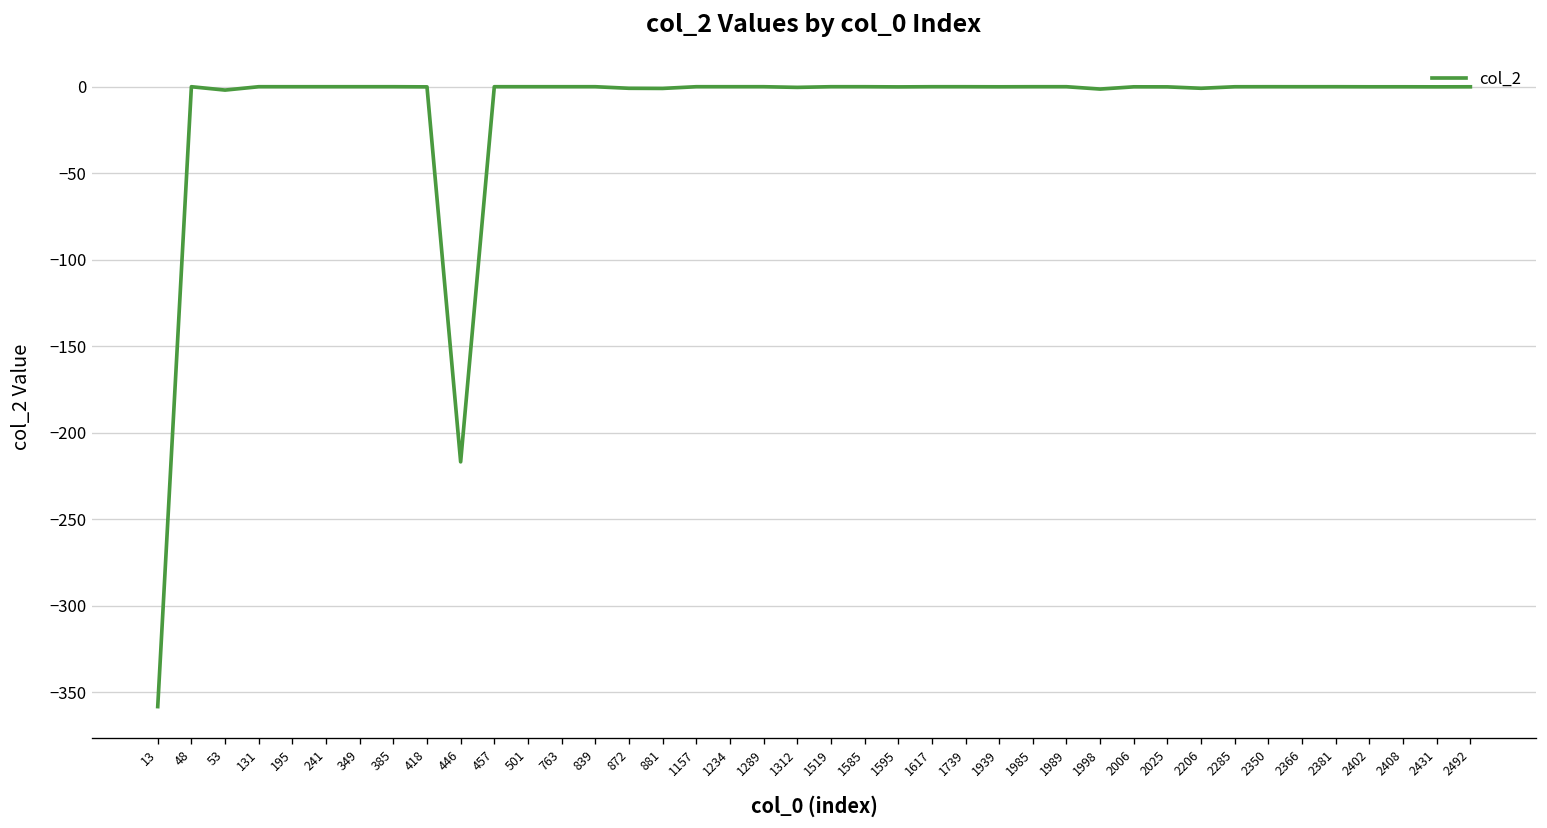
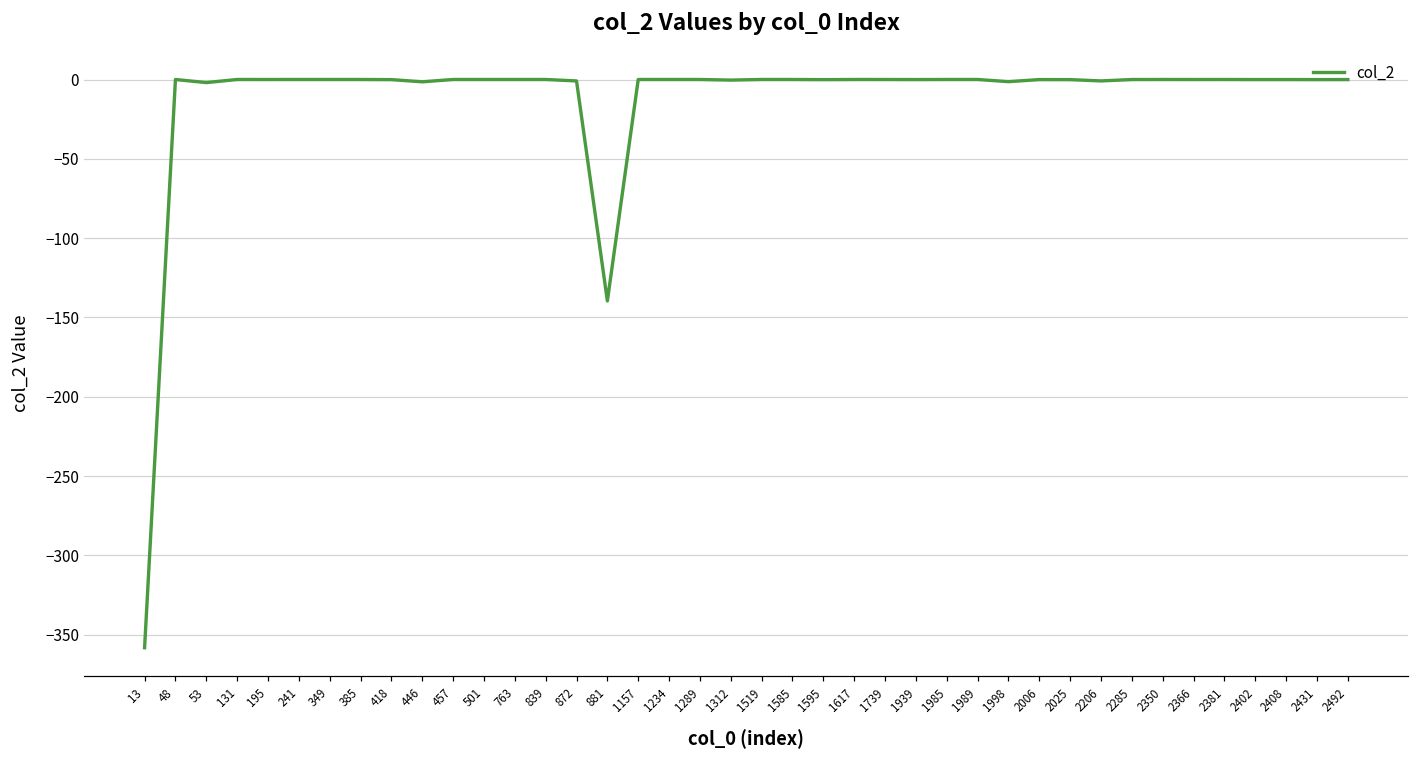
446: -217 -> -1
881: -1 -> -140
